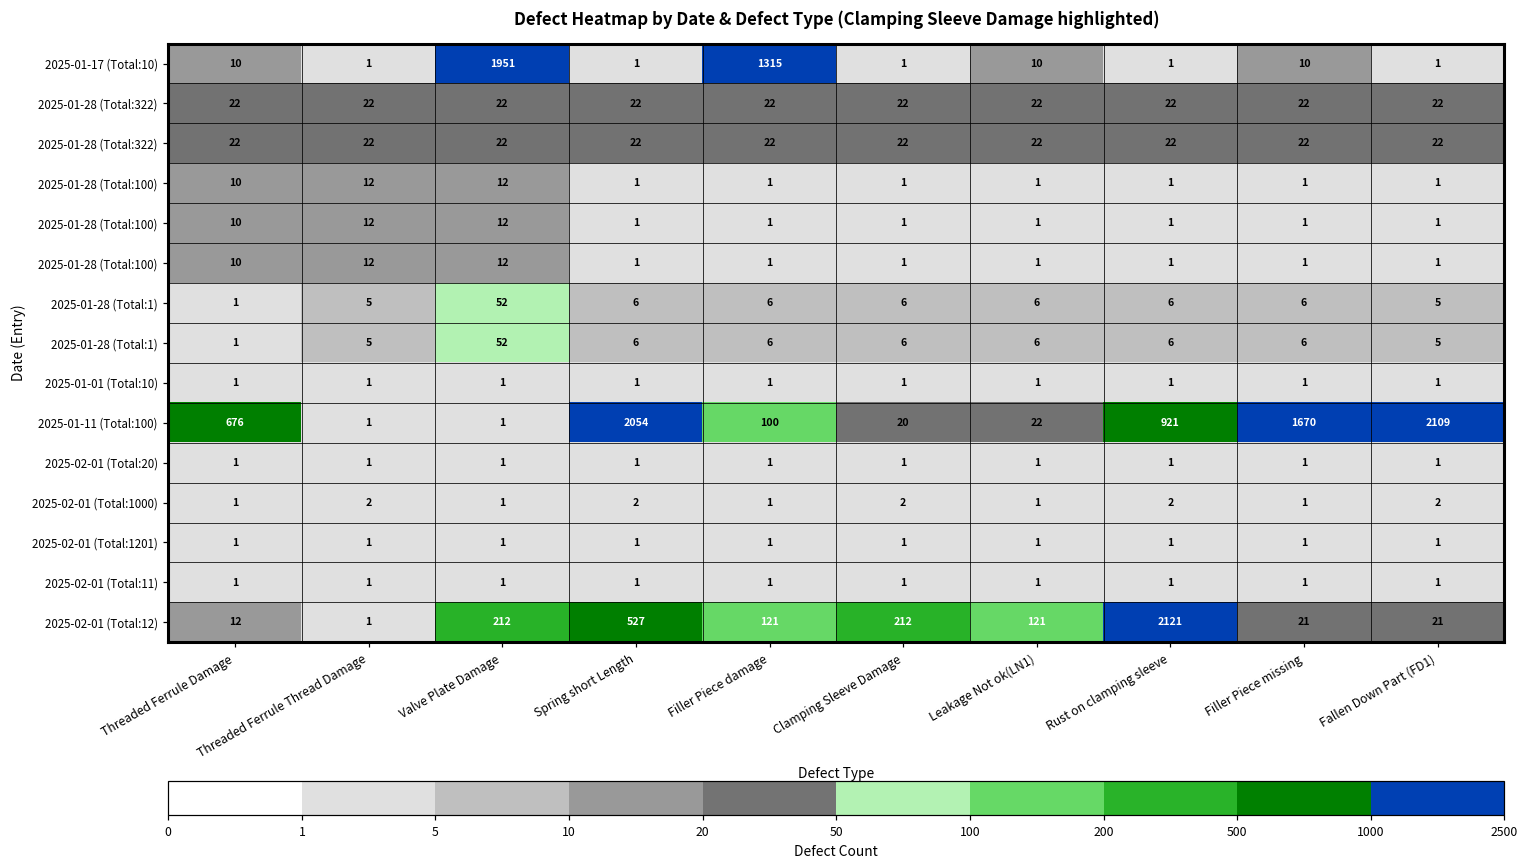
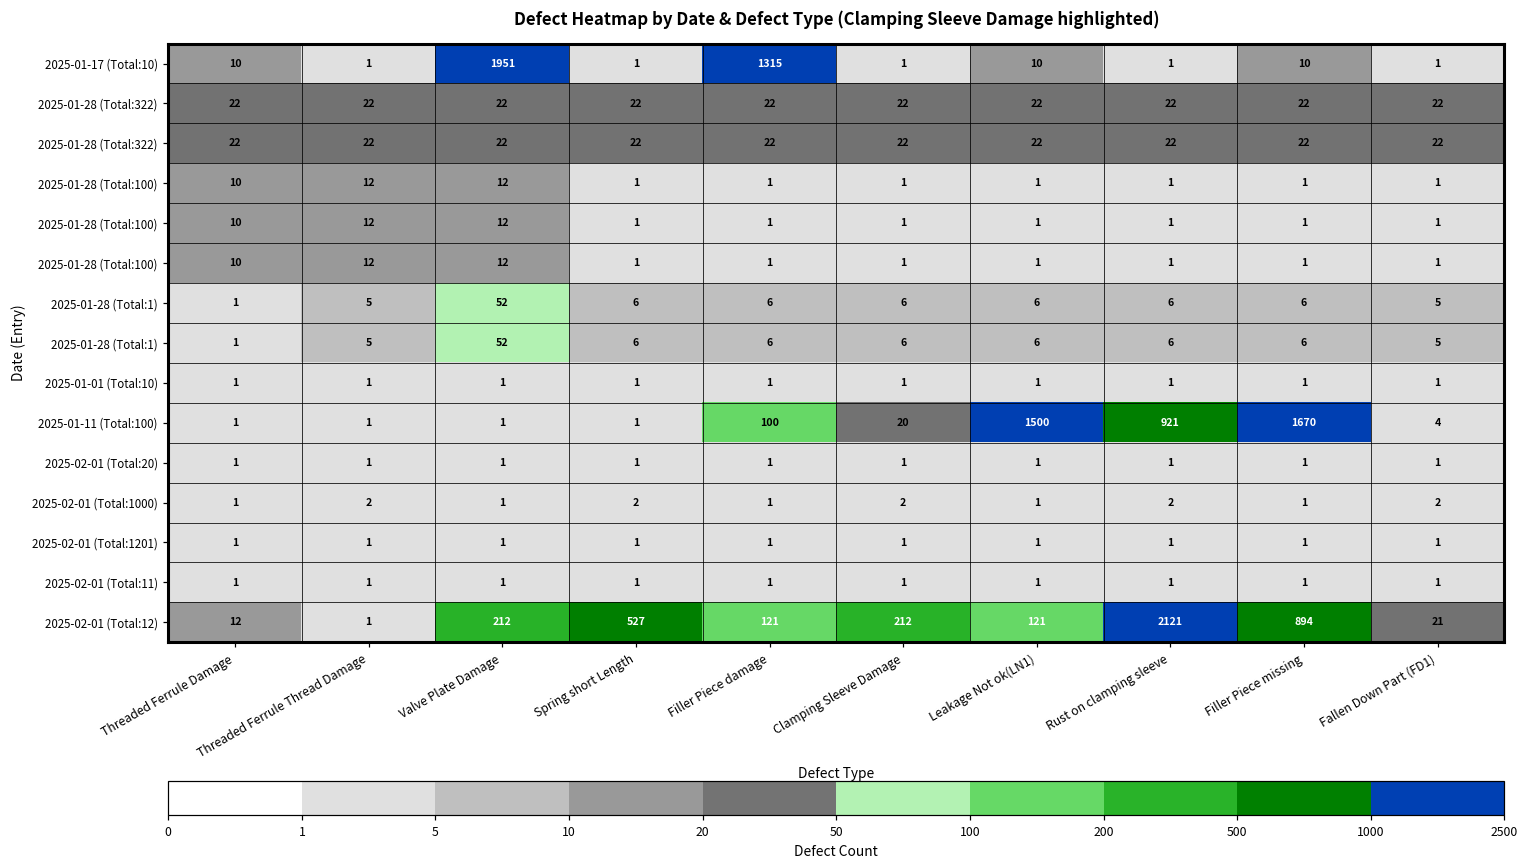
2025-01-11 (Total:100), Threaded Ferrule Damage: 676 -> 1
2025-01-11 (Total:100), Spring short Length: 2054 -> 1
2025-01-11 (Total:100), Leakage Not ok(LN1): 22 -> 1500
2025-01-11 (Total:100), Fallen Down Part (FD1): 2109 -> 4
2025-02-01 (Total:12), Filler Piece missing: 21 -> 894
